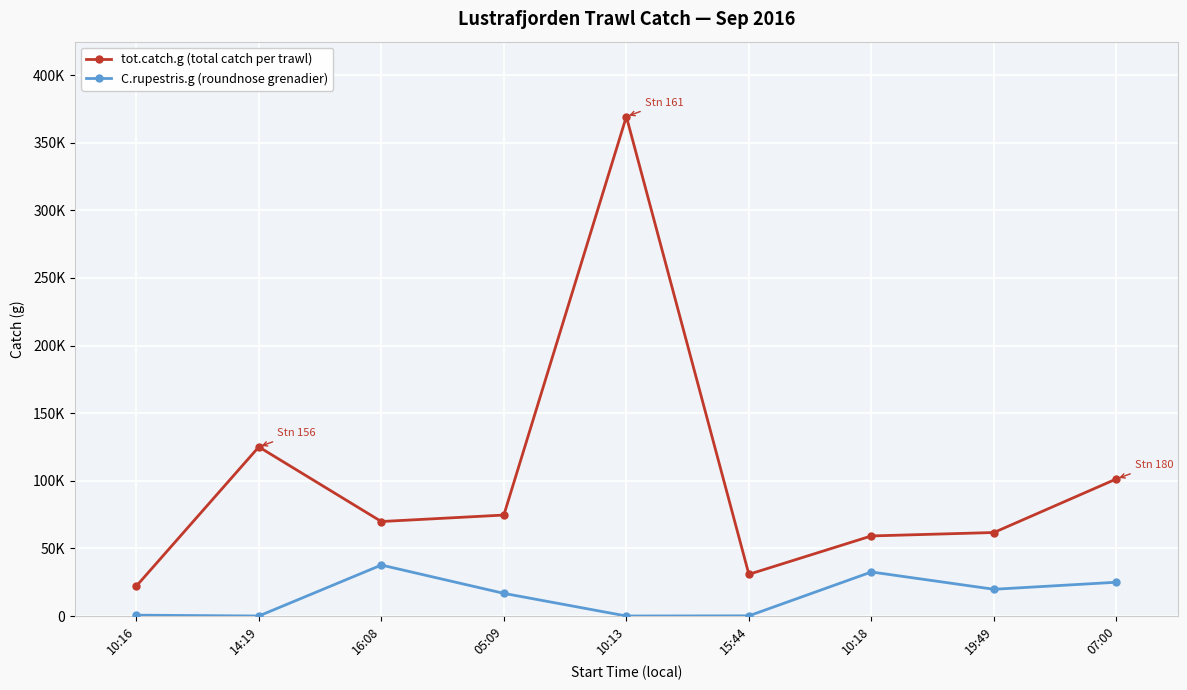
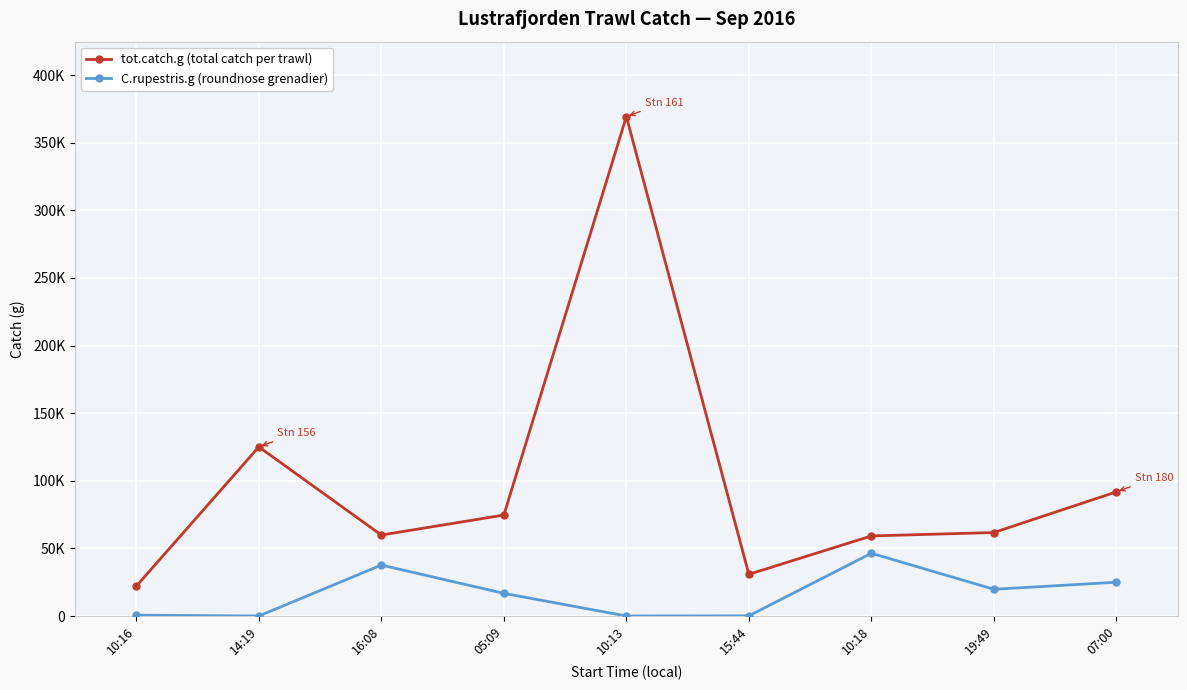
tot.catch.g (total catch per trawl), 16:08: 70000 -> 60000
C.rupestris.g (roundnose grenadier), 10:18: 33000 -> 46000
tot.catch.g (total catch per trawl), 07:00: 101000 -> 92000
